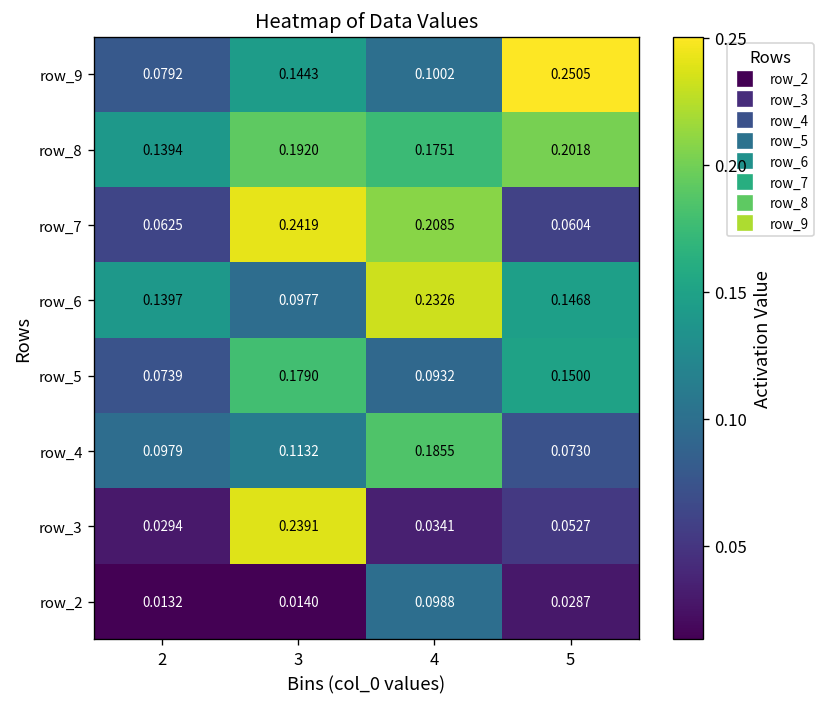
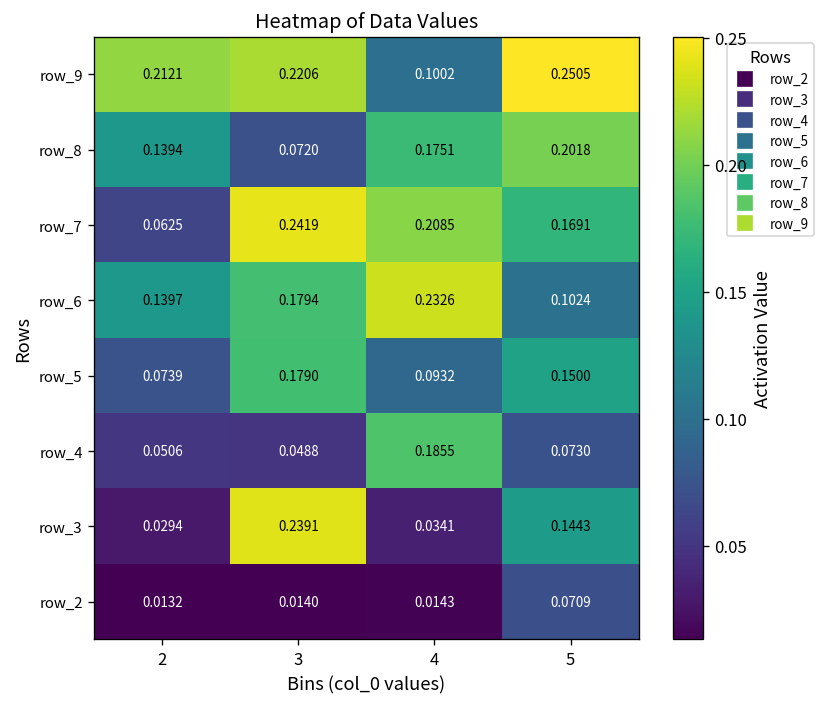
row_9, 2: 0.0792 -> 0.2121
row_9, 3: 0.1443 -> 0.2206
row_8, 3: 0.1920 -> 0.0720
row_7, 5: 0.0604 -> 0.1691
row_6, 3: 0.0977 -> 0.1794
row_6, 5: 0.1468 -> 0.1024
row_4, 2: 0.0979 -> 0.0506
row_4, 3: 0.1132 -> 0.0488
row_3, 5: 0.0527 -> 0.1443
row_2, 4: 0.0988 -> 0.0143
row_2, 5: 0.0287 -> 0.0709
